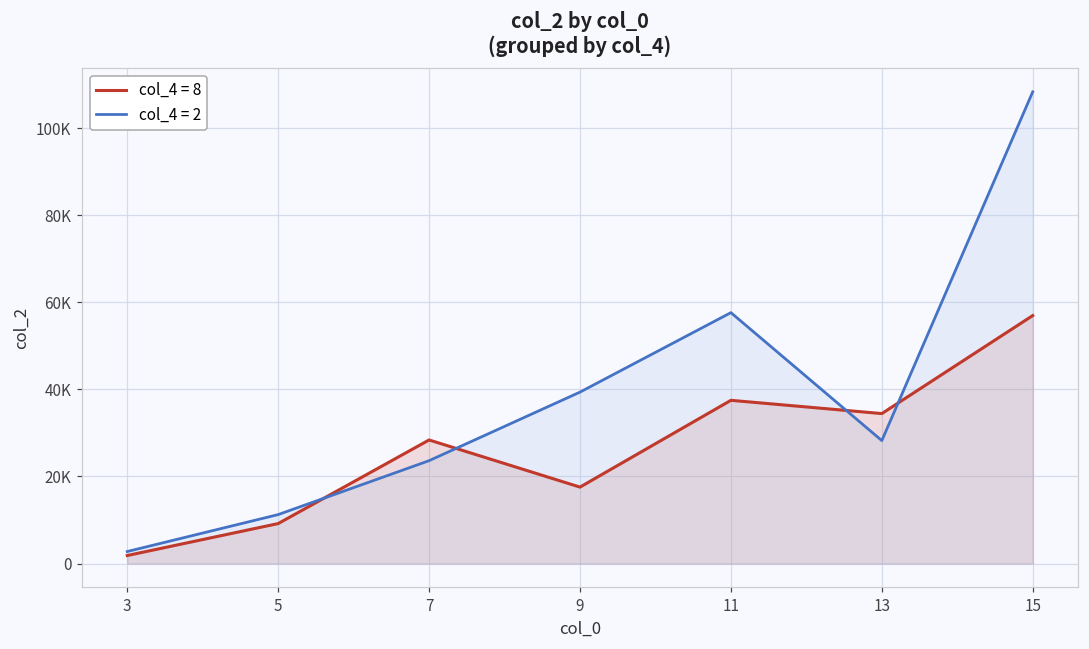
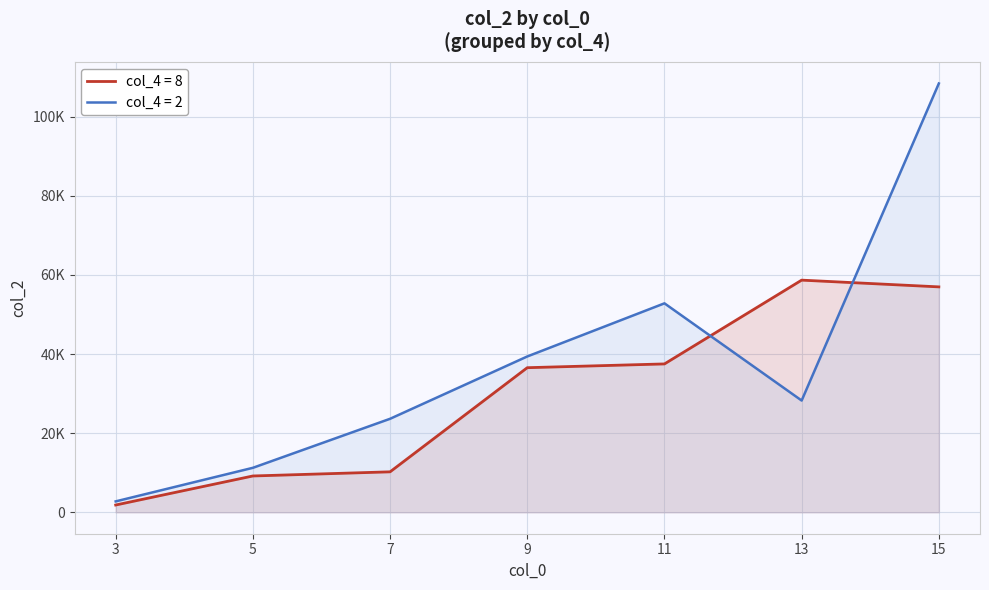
col_4 = 8, 7: 28000 -> 10000
col_4 = 8, 9: 18000 -> 37000
col_4 = 2, 11: 58000 -> 53000
col_4 = 8, 13: 34000 -> 59000
